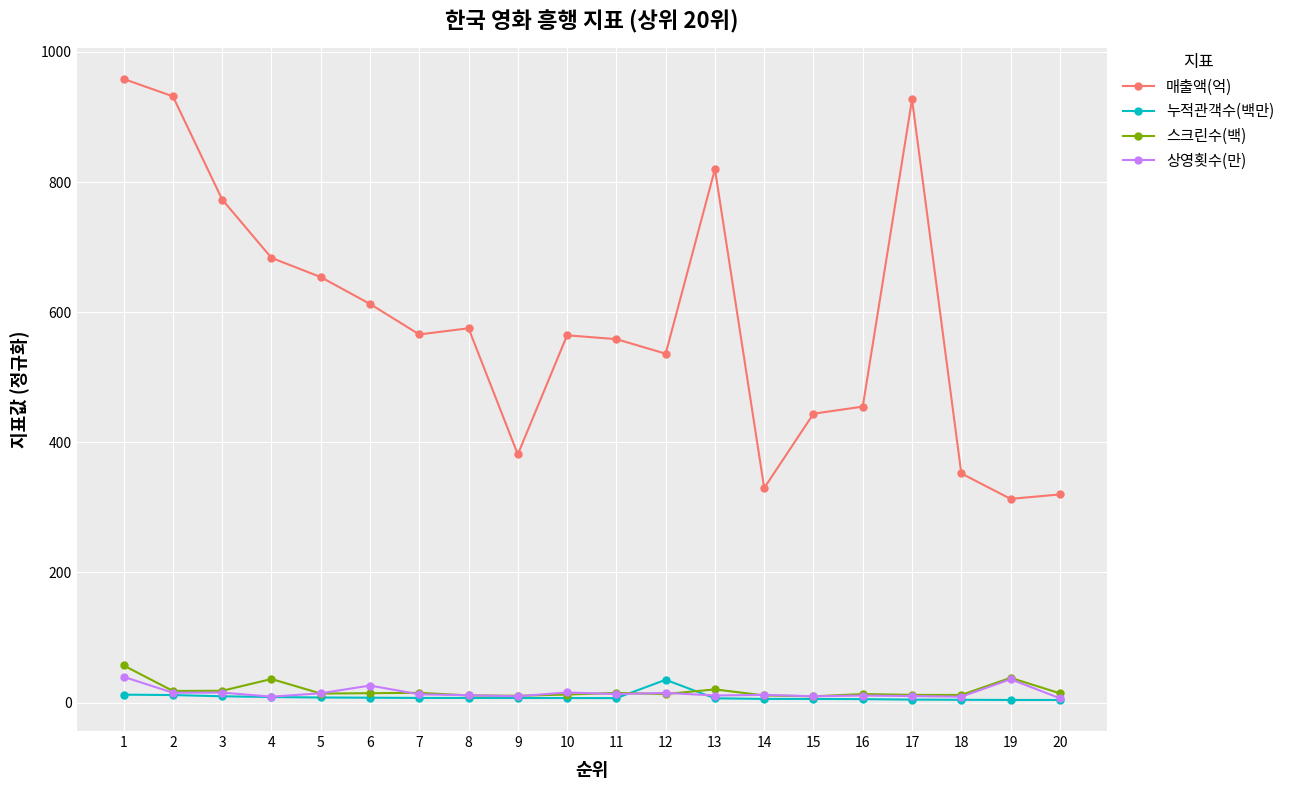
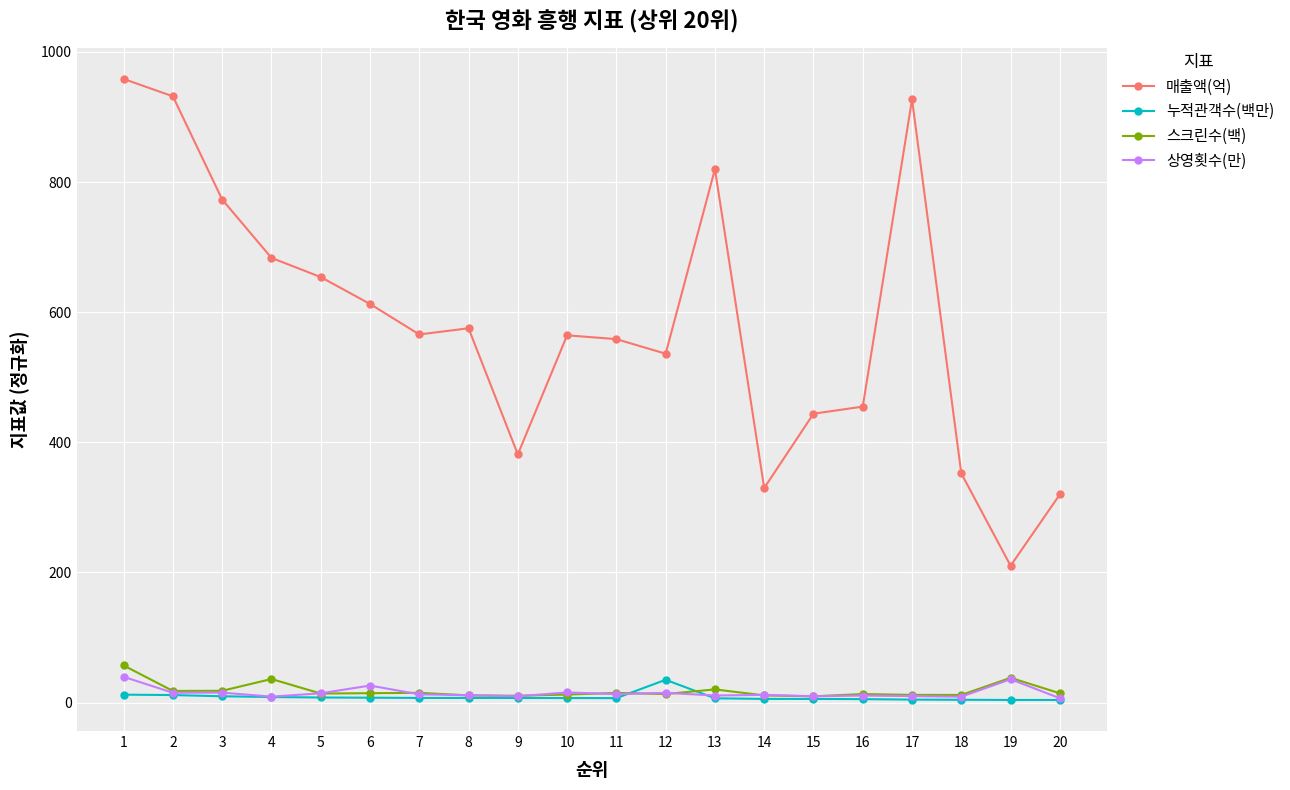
매출액(억), 19: 310 -> 210
